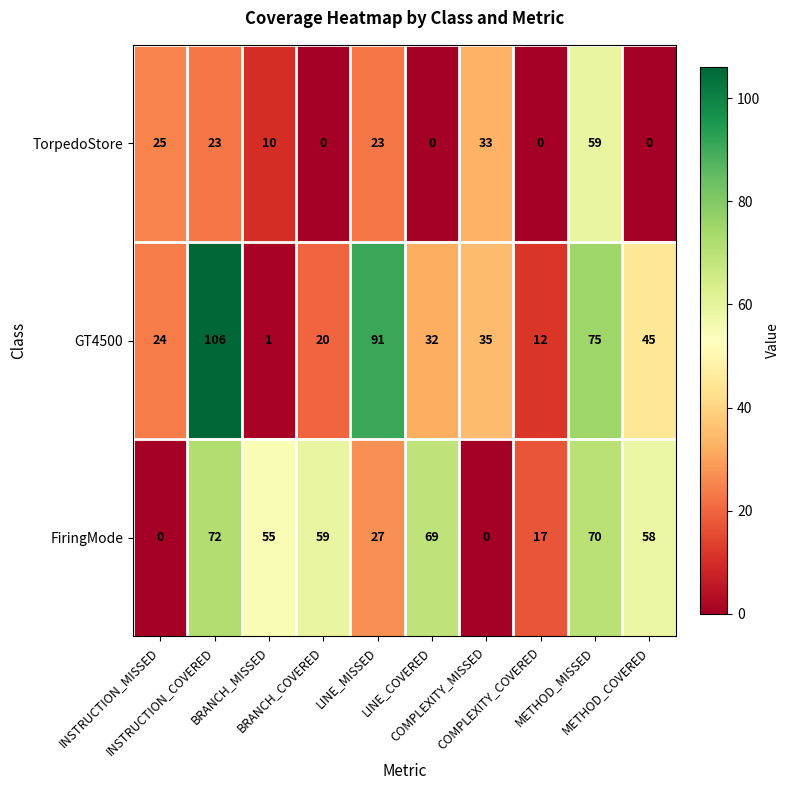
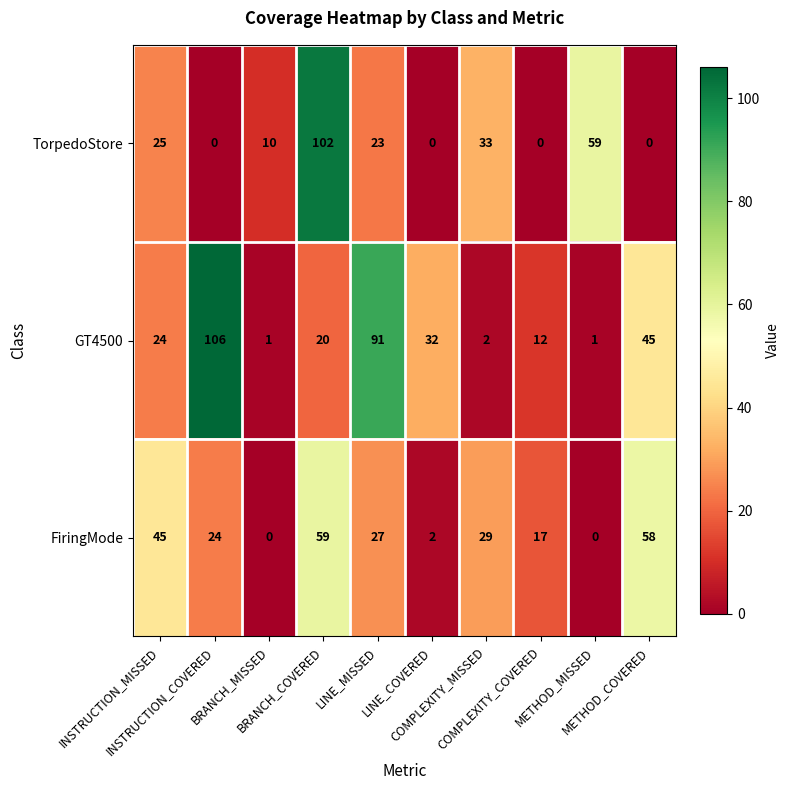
TorpedoStore, INSTRUCTION_COVERED: 23 -> 0
TorpedoStore, BRANCH_COVERED: 0 -> 102
GT4500, COMPLEXITY_MISSED: 35 -> 2
GT4500, METHOD_MISSED: 75 -> 1
FiringMode, INSTRUCTION_MISSED: 0 -> 45
FiringMode, INSTRUCTION_COVERED: 72 -> 24
FiringMode, BRANCH_MISSED: 55 -> 0
FiringMode, LINE_COVERED: 69 -> 2
FiringMode, COMPLEXITY_MISSED: 0 -> 29
FiringMode, METHOD_MISSED: 70 -> 0
